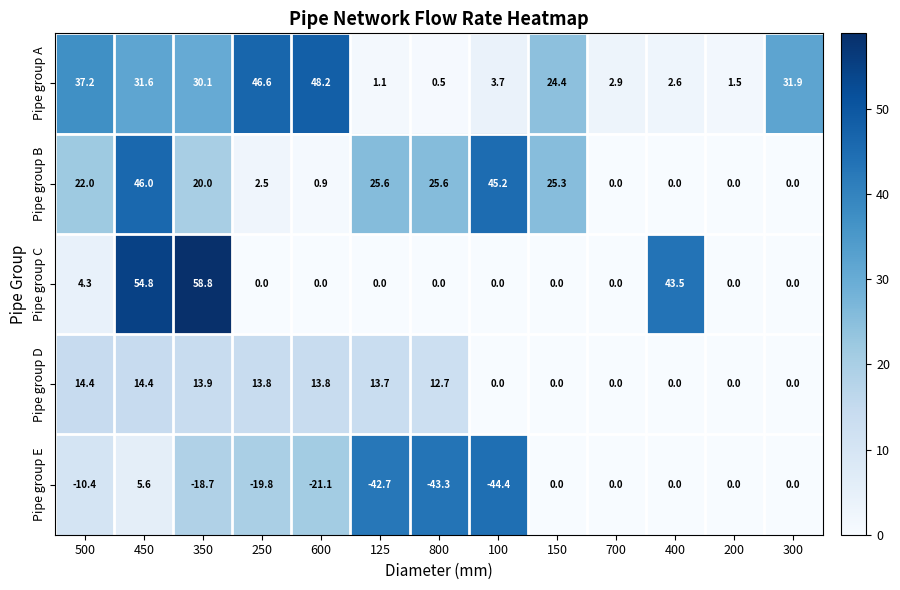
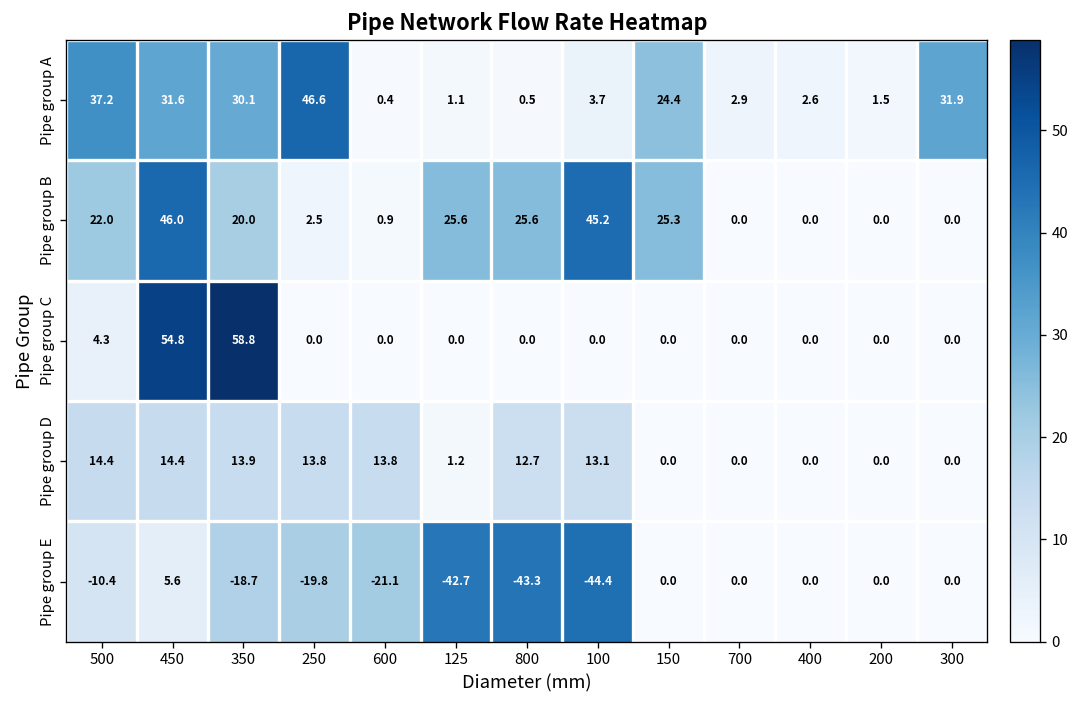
Pipe group A, 600: 48.2 -> 0.4
Pipe group C, 400: 43.5 -> 0.0
Pipe group D, 125: 13.7 -> 1.2
Pipe group D, 100: 0.0 -> 13.1
